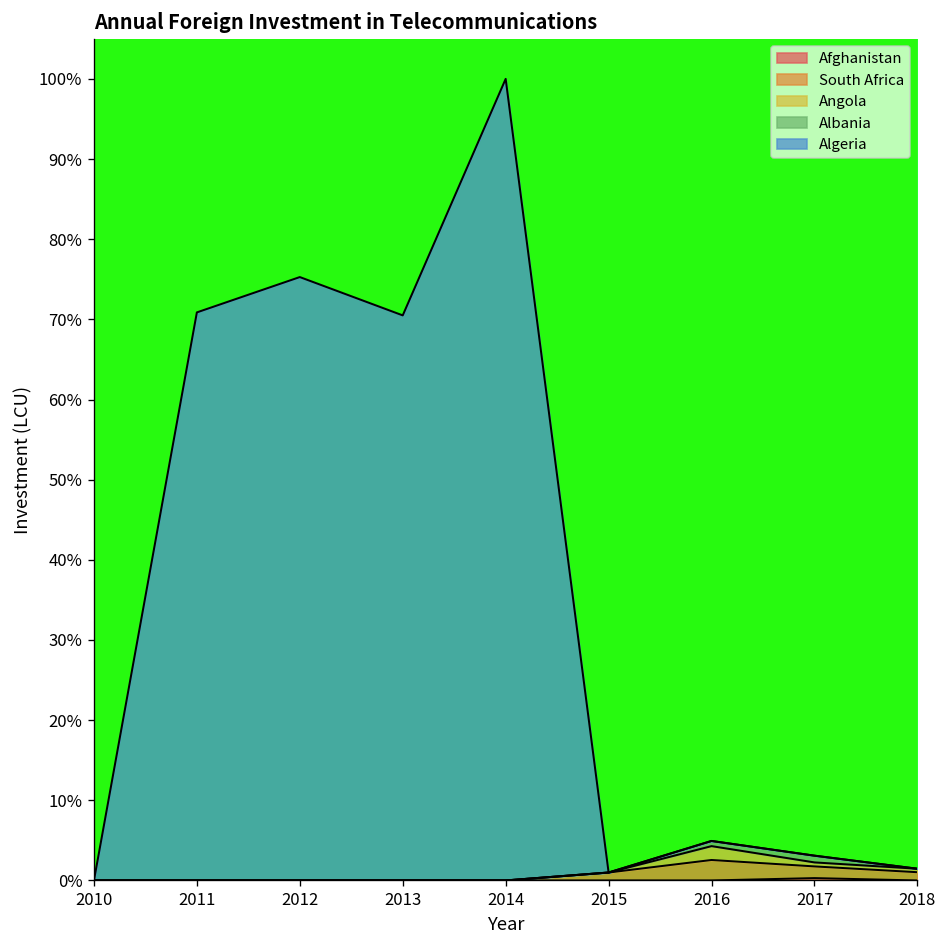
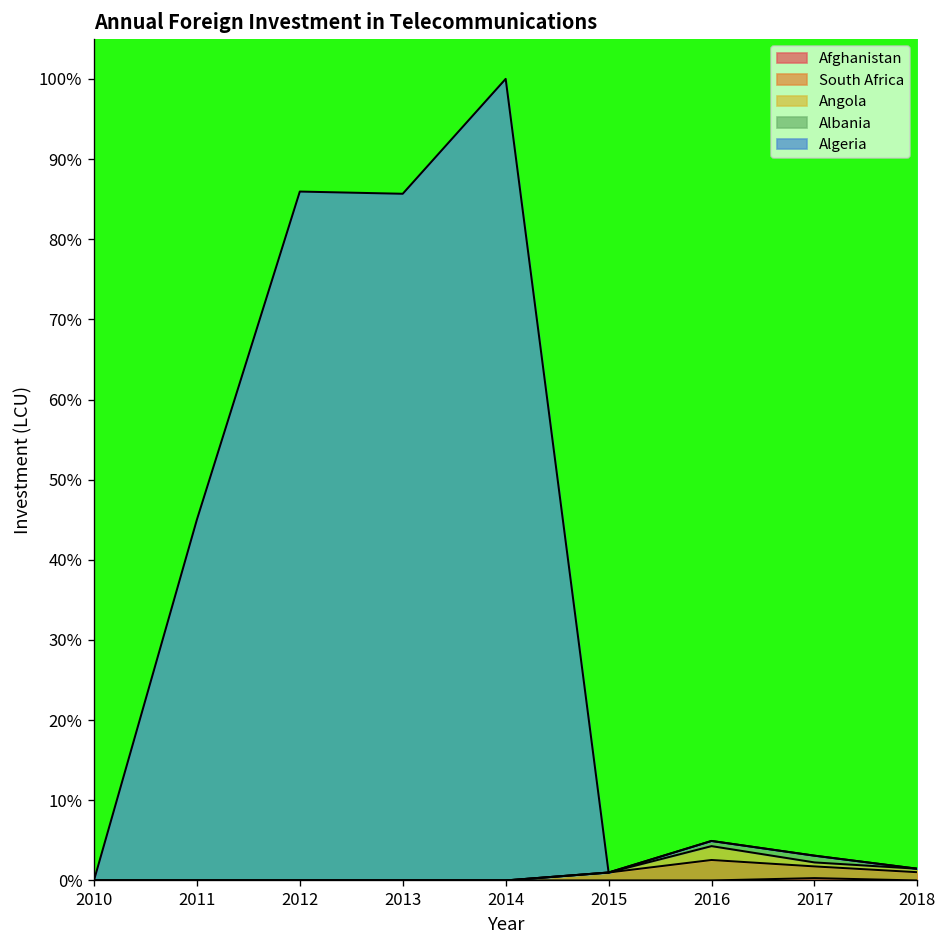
Algeria, 2011: 71% -> 45%
Algeria, 2012: 75% -> 86%
Algeria, 2013: 70% -> 86%
